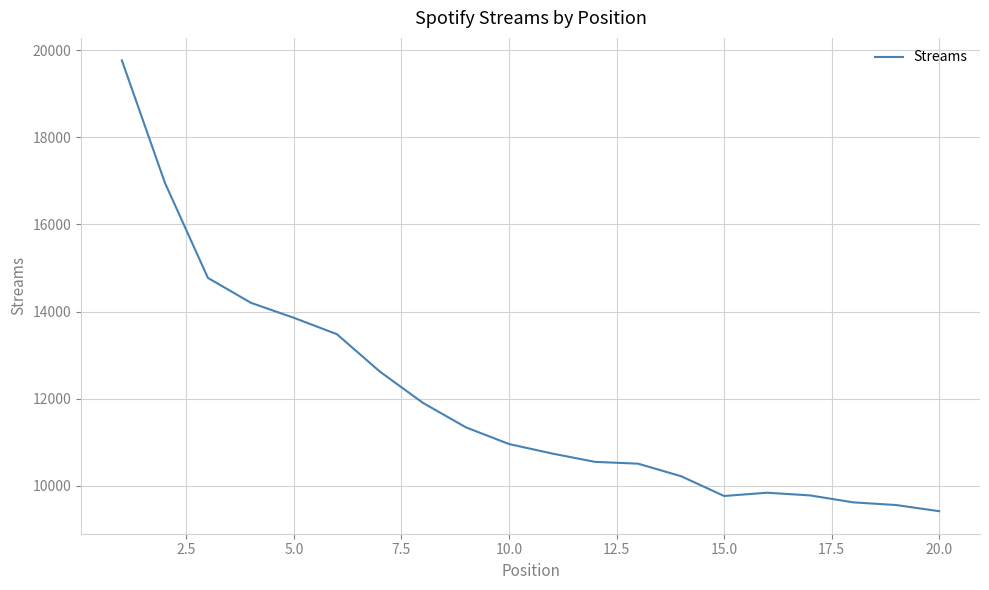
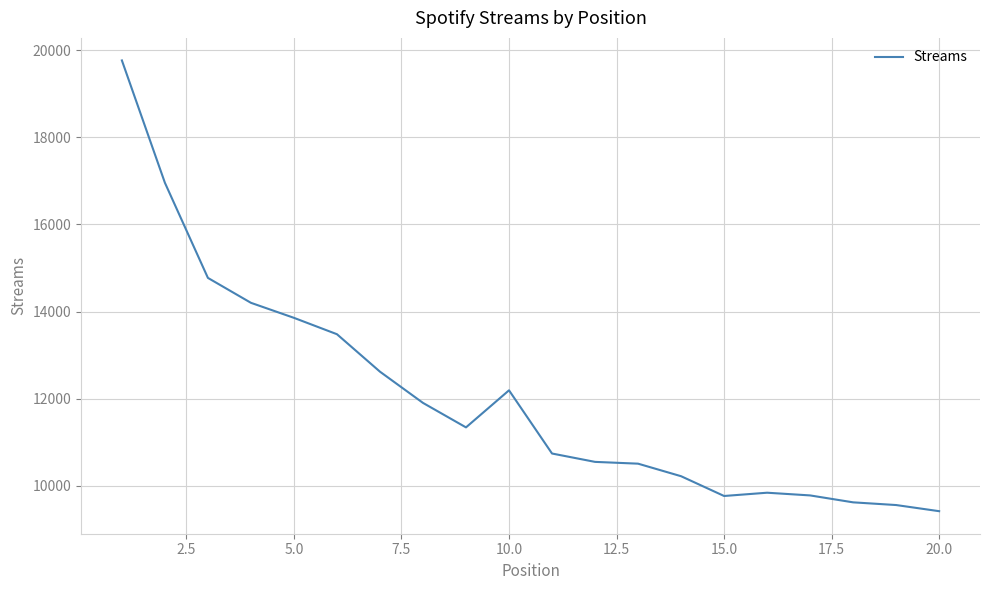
10.0: 11000 -> 12200
